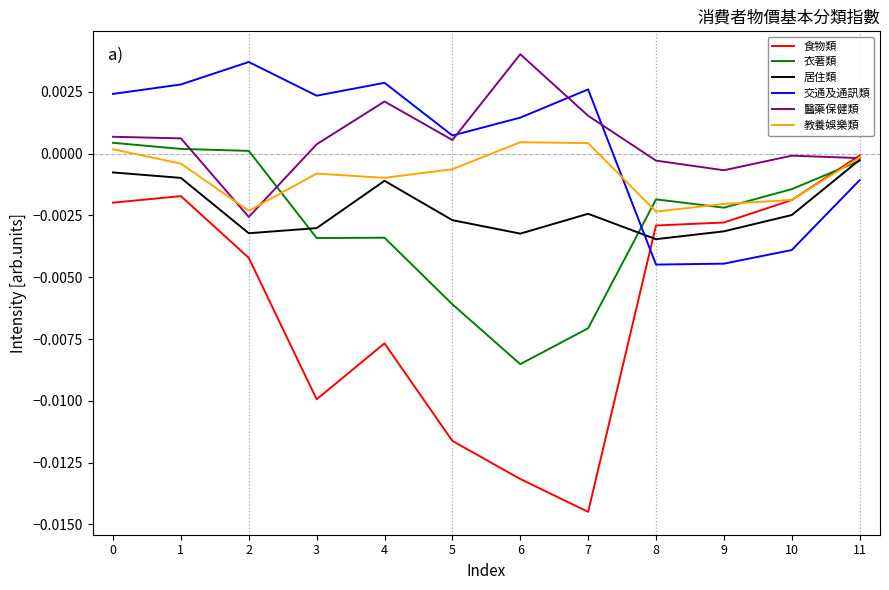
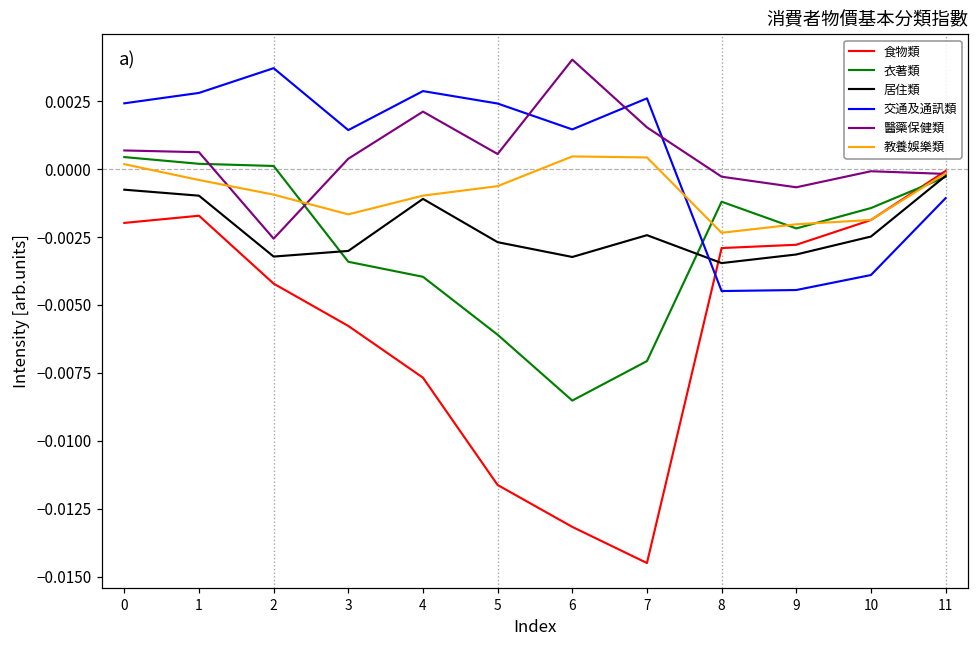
教養娛樂類, 2: -0.0023 -> -0.0009
食物類, 3: -0.0099 -> -0.0058
交通及通訊類, 3: 0.0023 -> 0.0014
教養娛樂類, 3: -0.0008 -> -0.0017
衣著類, 4: -0.0034 -> -0.0040
交通及通訊類, 5: 0.0007 -> 0.0024
衣著類, 8: -0.0018 -> -0.0012
